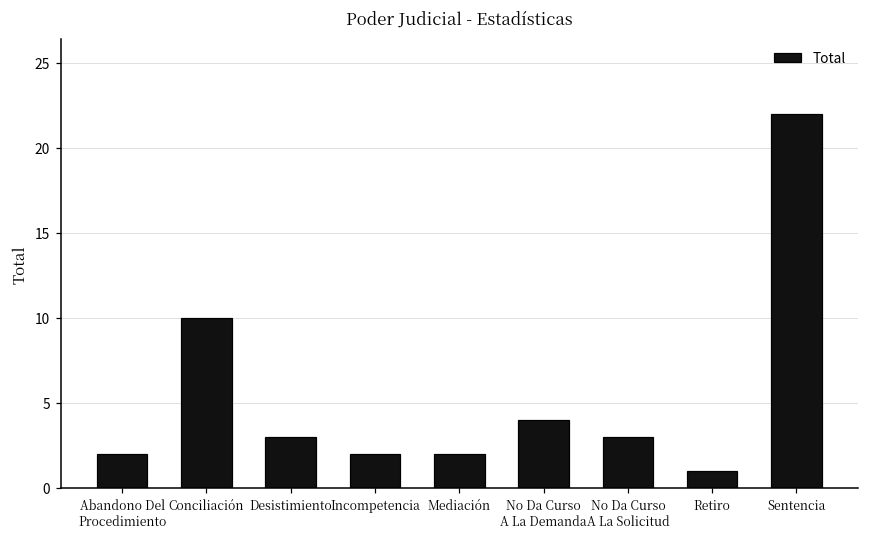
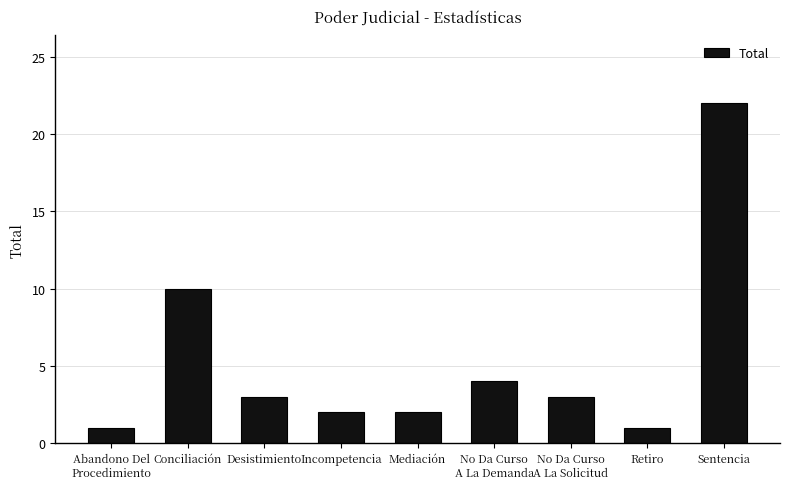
Abandono Del Procedimiento: 2 -> 1
